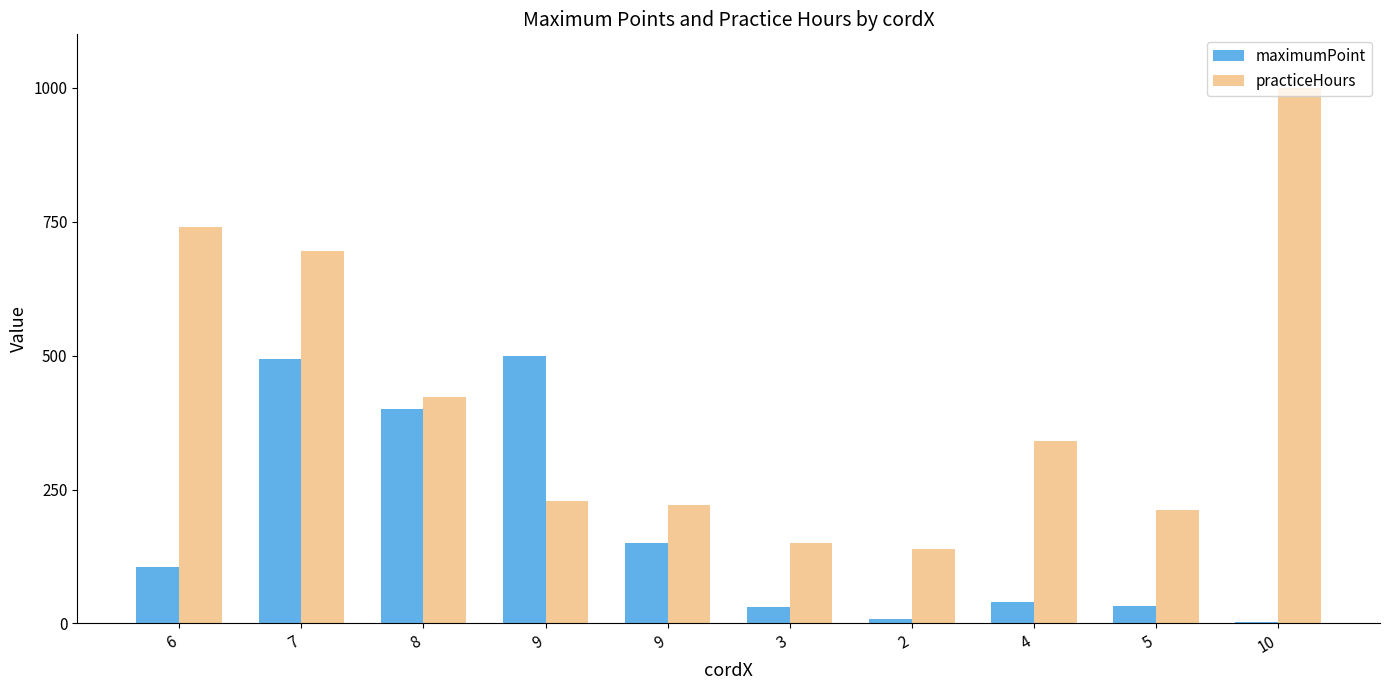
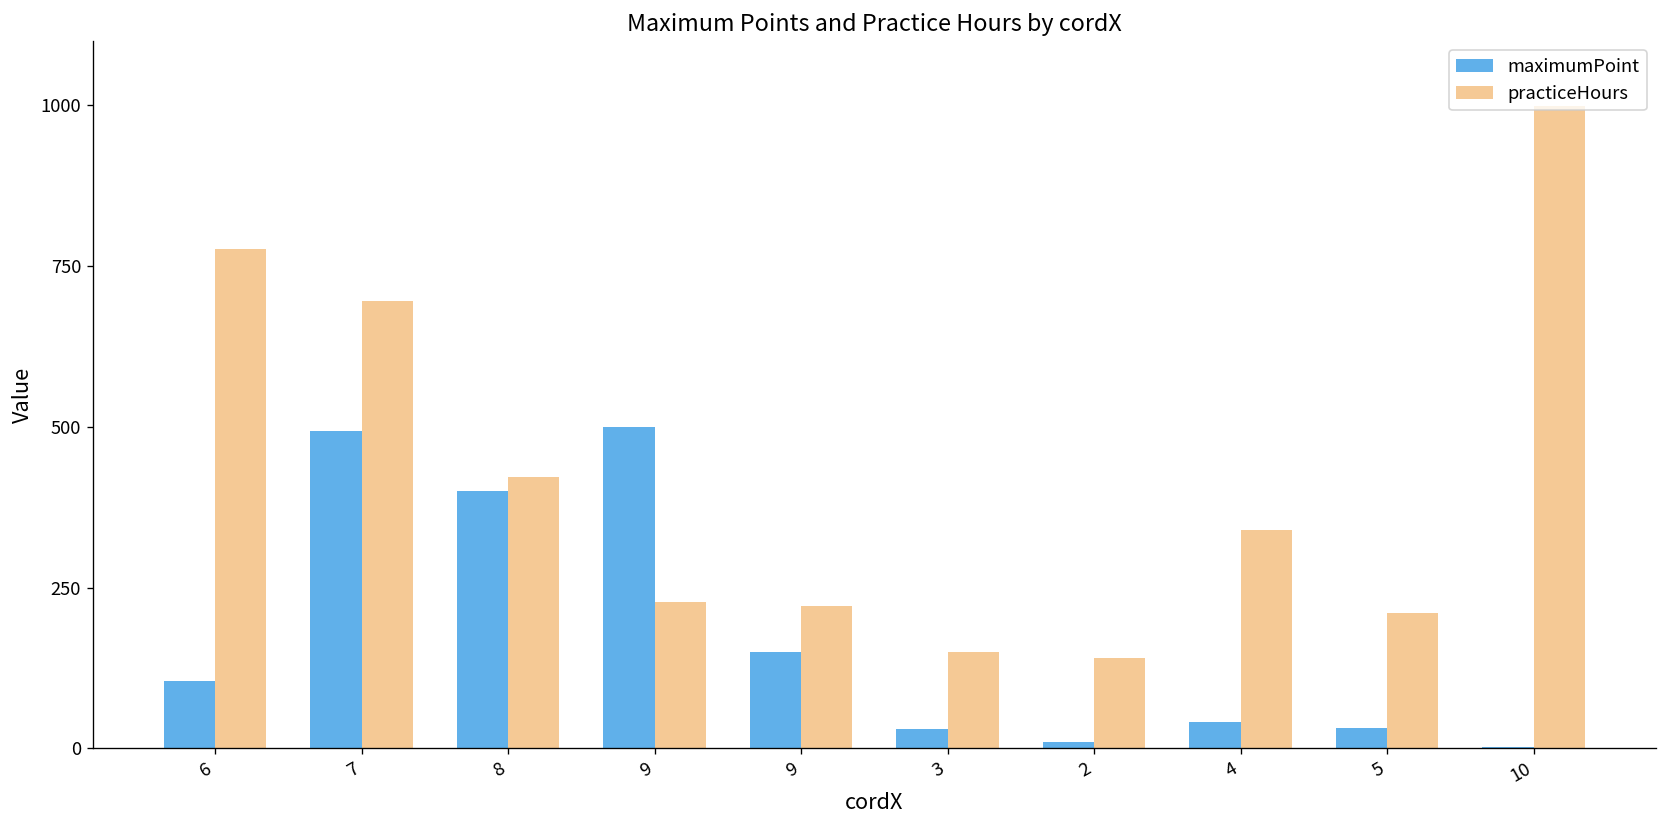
practiceHours, 6: 740 -> 780
